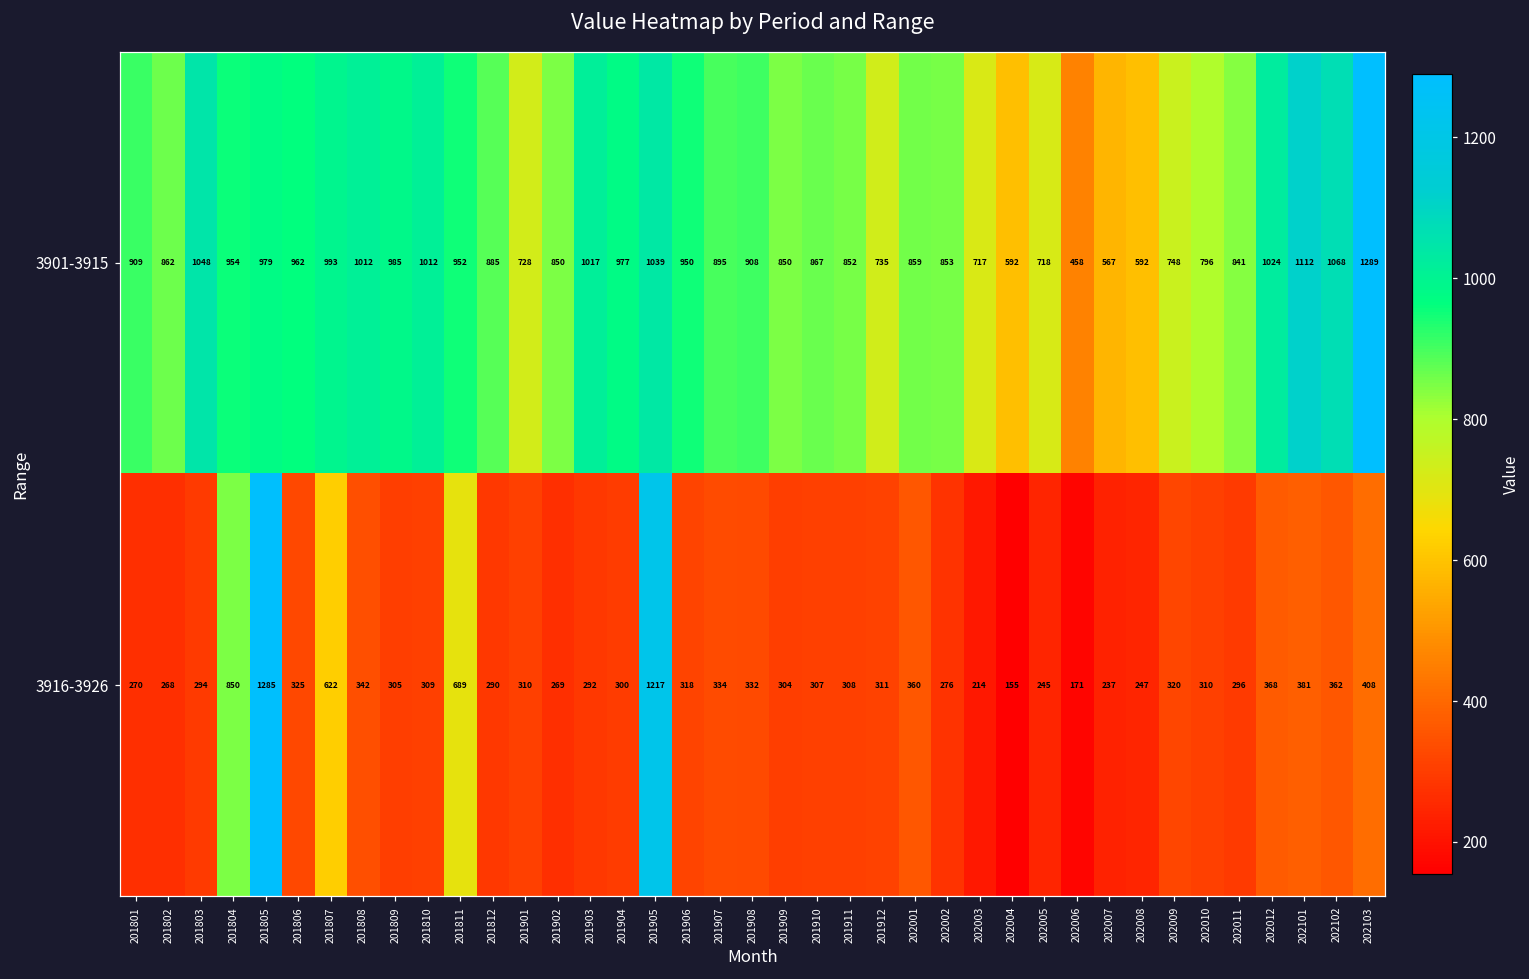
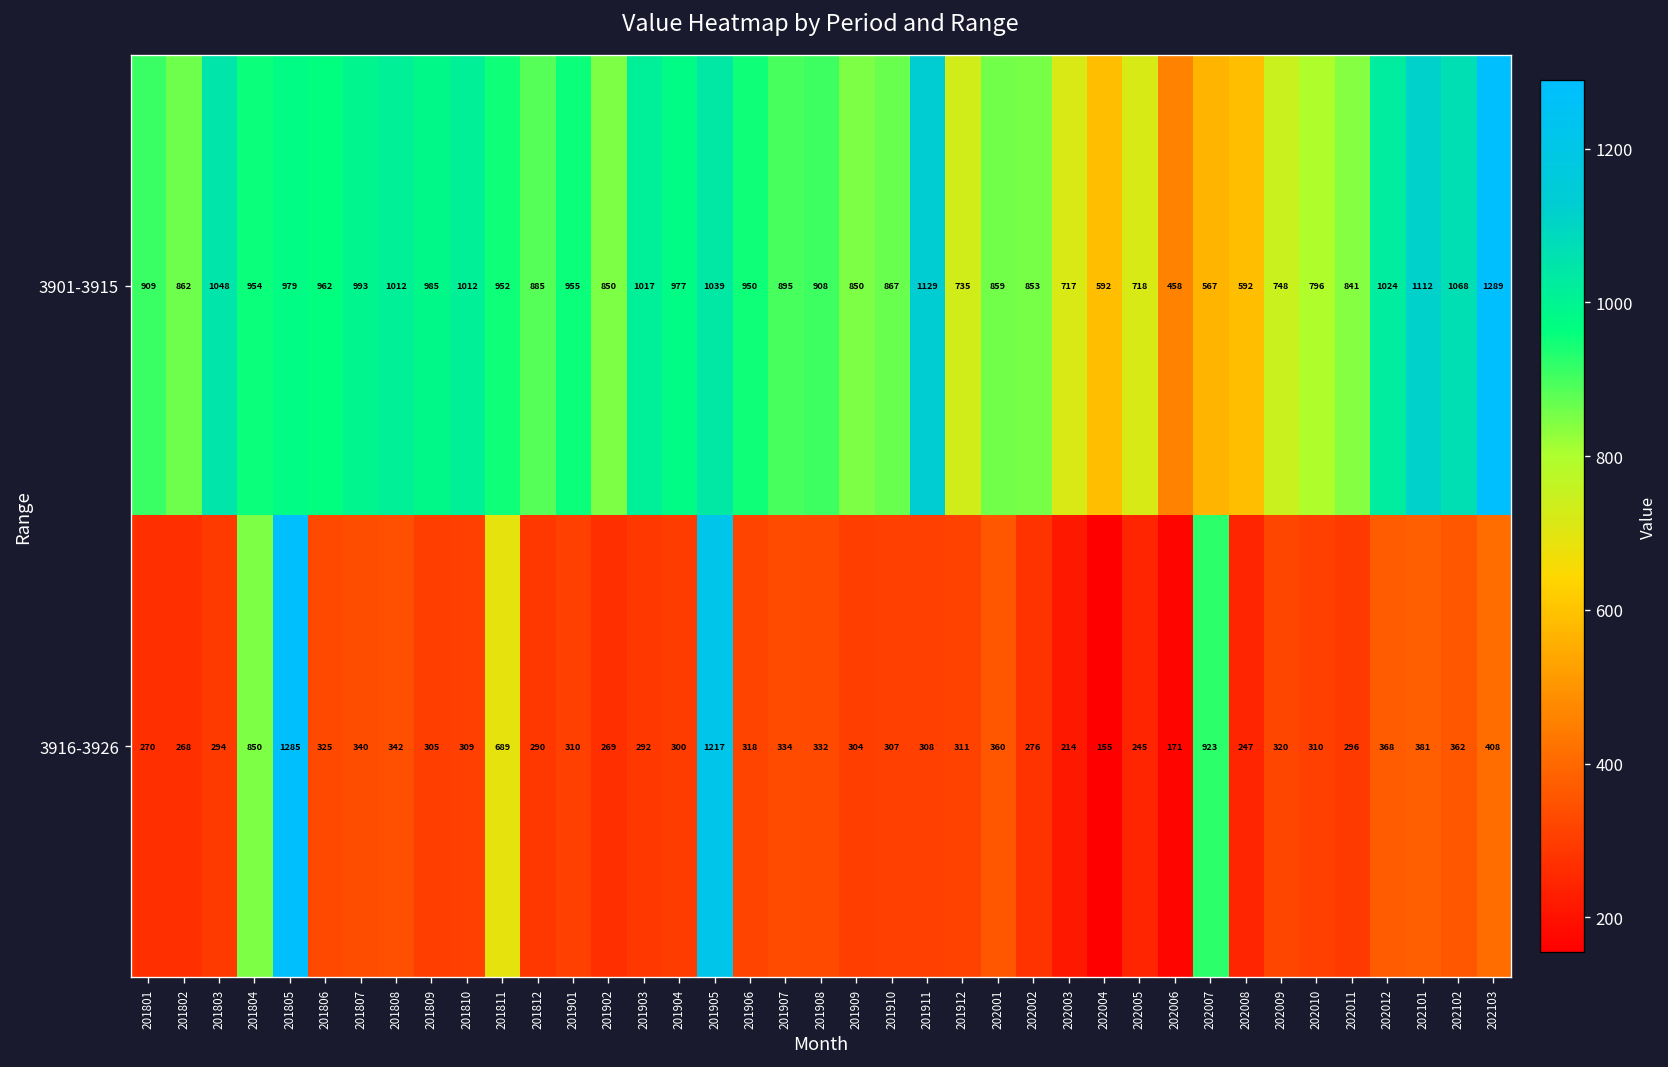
3901-3915, 201901: 728 -> 955
3901-3915, 201911: 852 -> 1129
3916-3926, 201807: 622 -> 340
3916-3926, 202007: 237 -> 923
